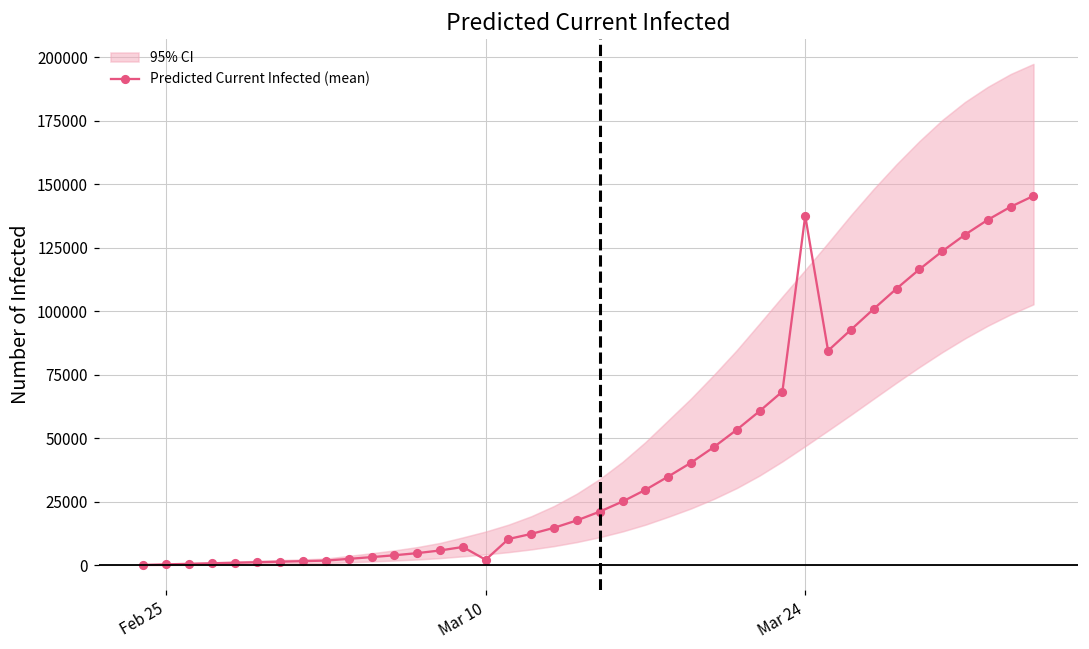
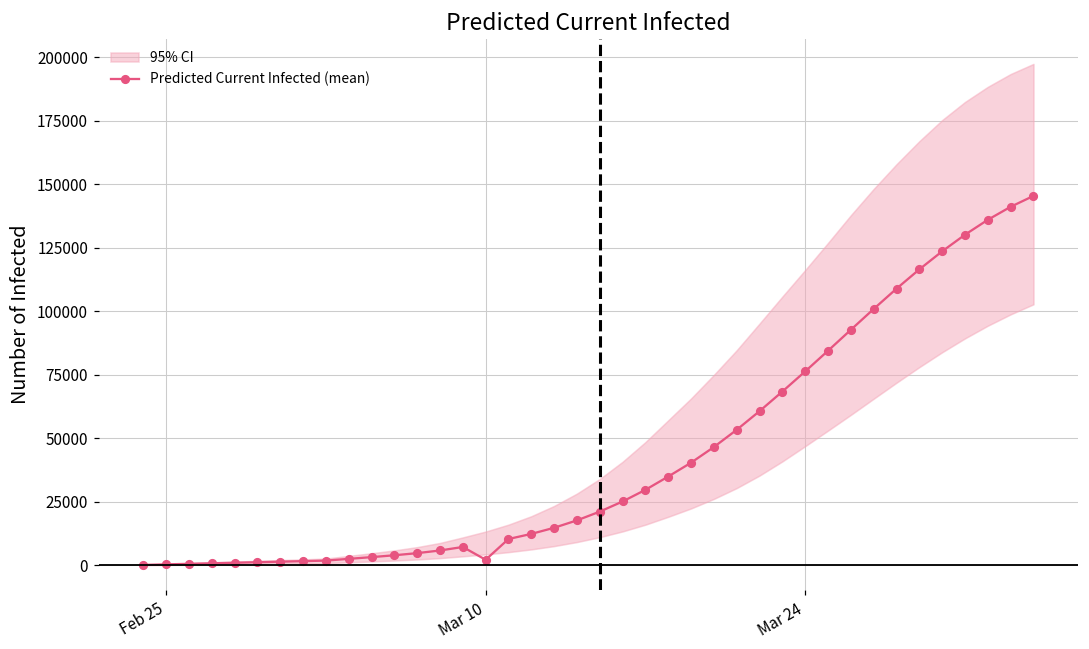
Predicted Current Infected (mean), Mar 24: 138000 -> 76000
